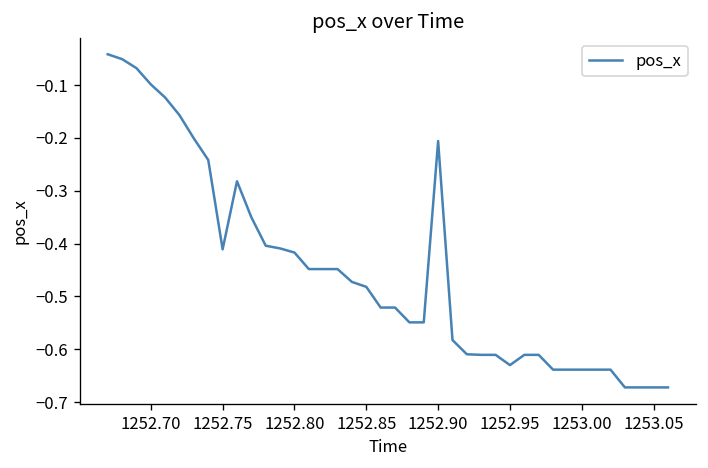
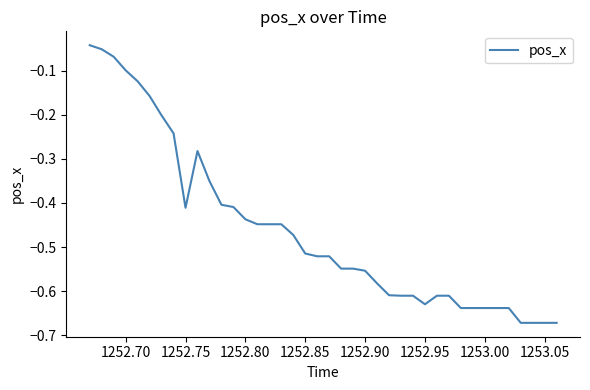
1252.80: -0.42 -> -0.44
1252.85: -0.48 -> -0.51
1252.90: -0.21 -> -0.55
